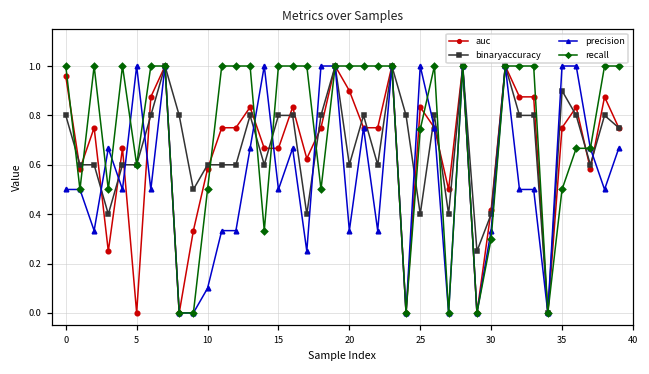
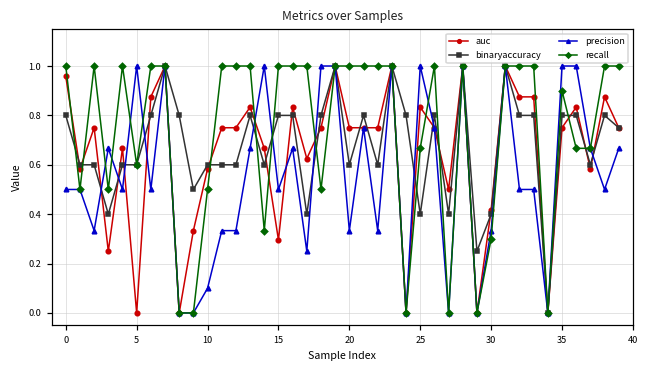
auc, 15: 0.67 -> 0.30
auc, 20: 0.90 -> 0.75
recall, 25: 0.74 -> 0.67
binaryaccuracy, 35: 0.9 -> 0.8
recall, 35: 0.5 -> 0.9
